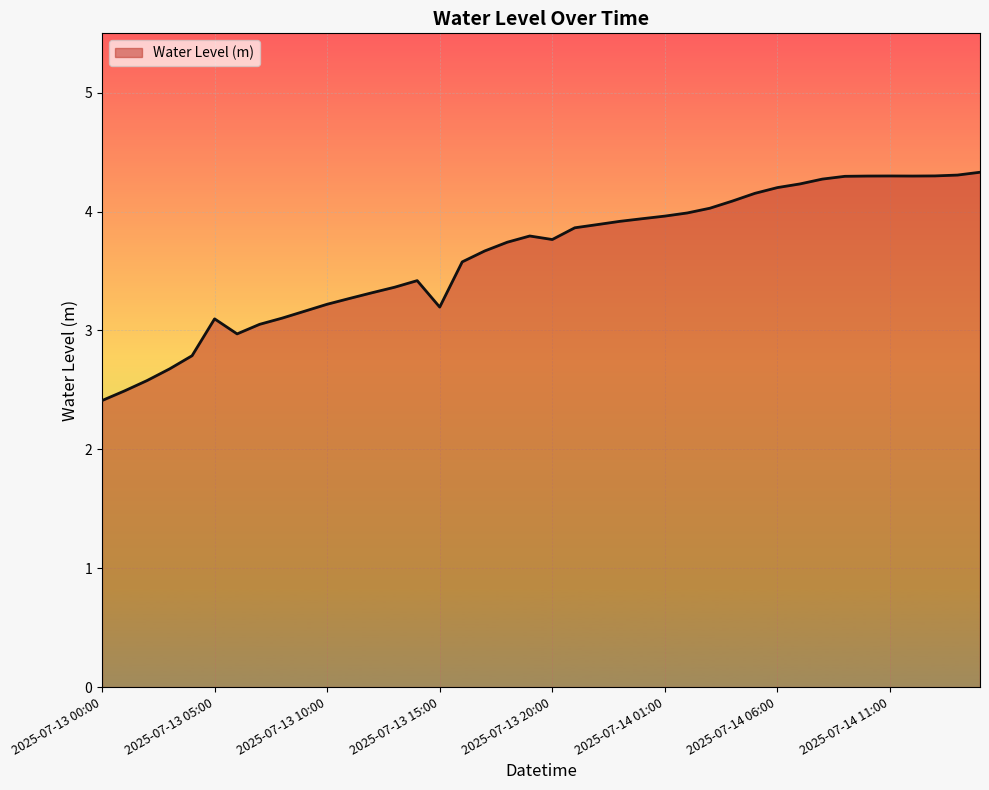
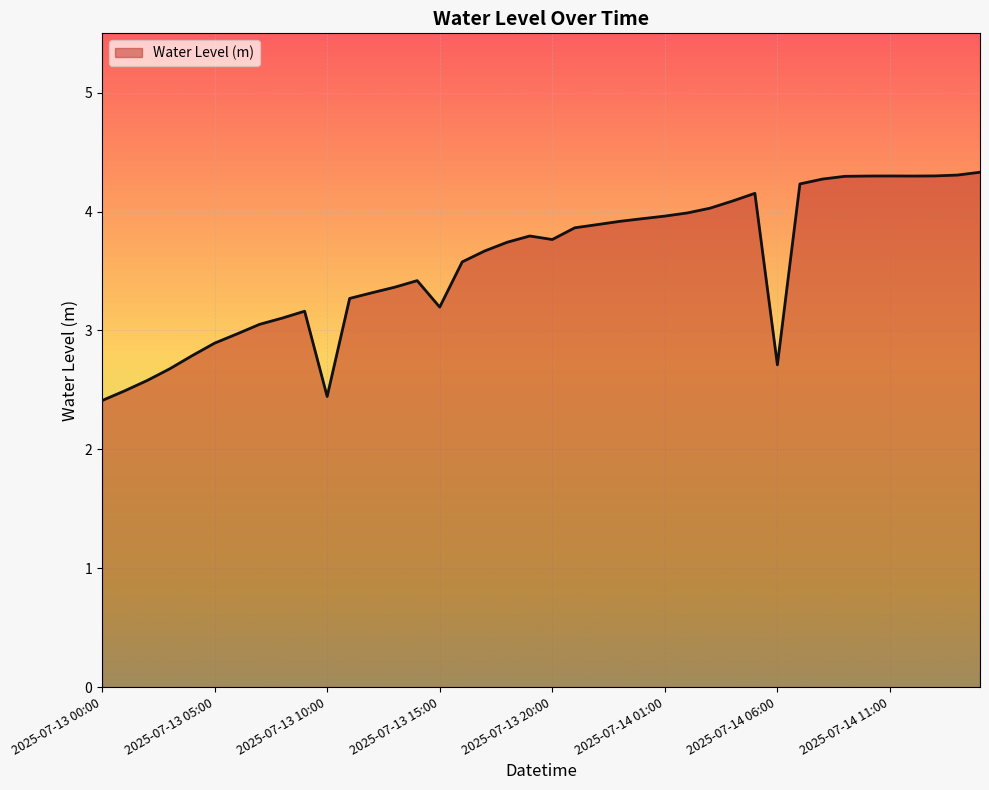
2025-07-13 05:00: 3.10 -> 2.89
2025-07-13 10:00: 3.22 -> 2.44
2025-07-14 06:00: 4.20 -> 2.71
